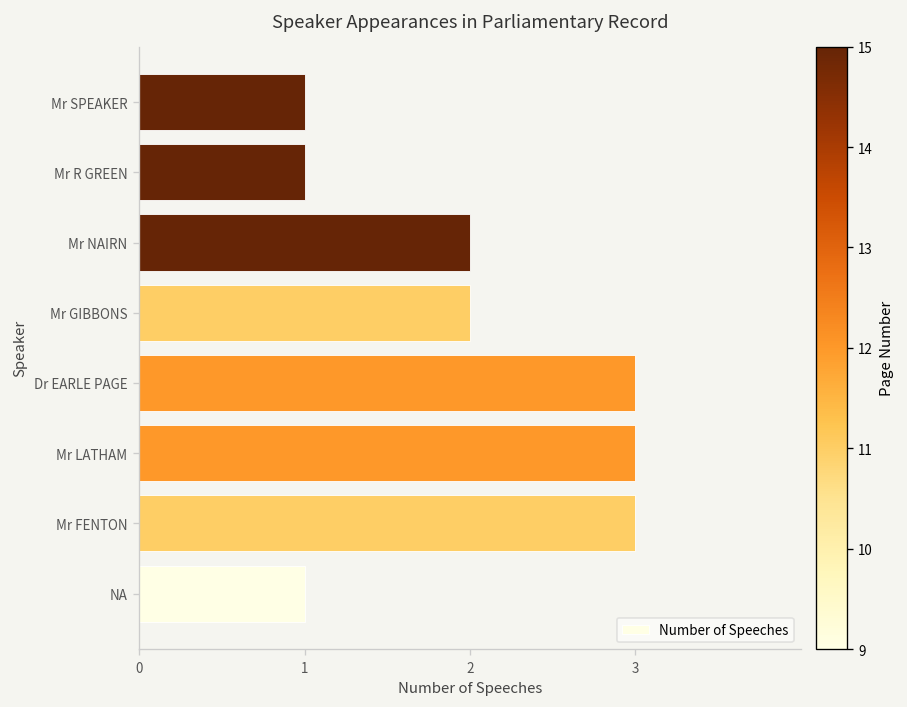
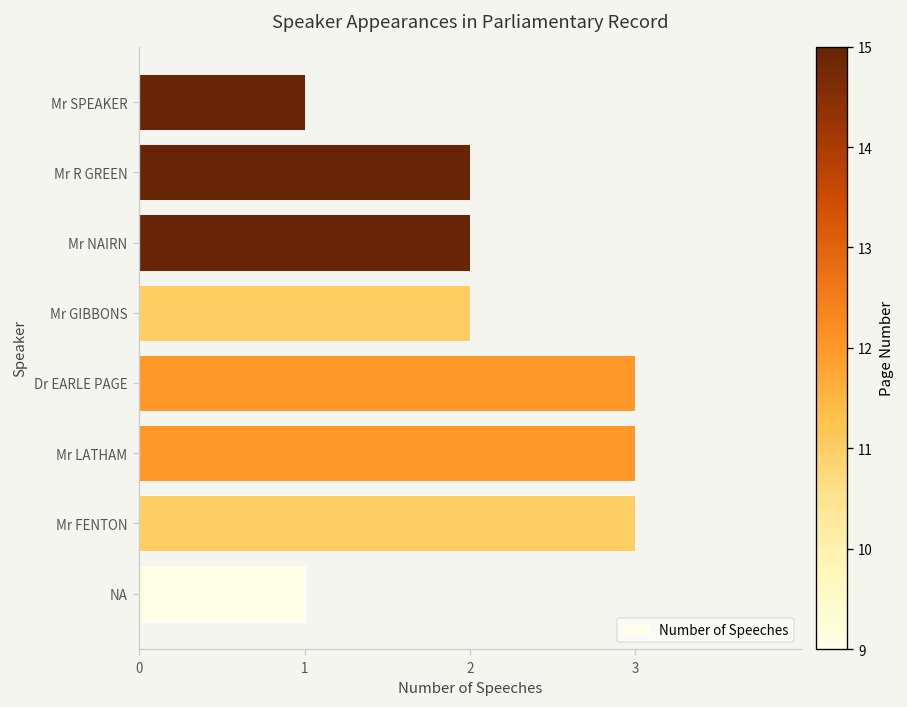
Mr R GREEN: 1 -> 2
